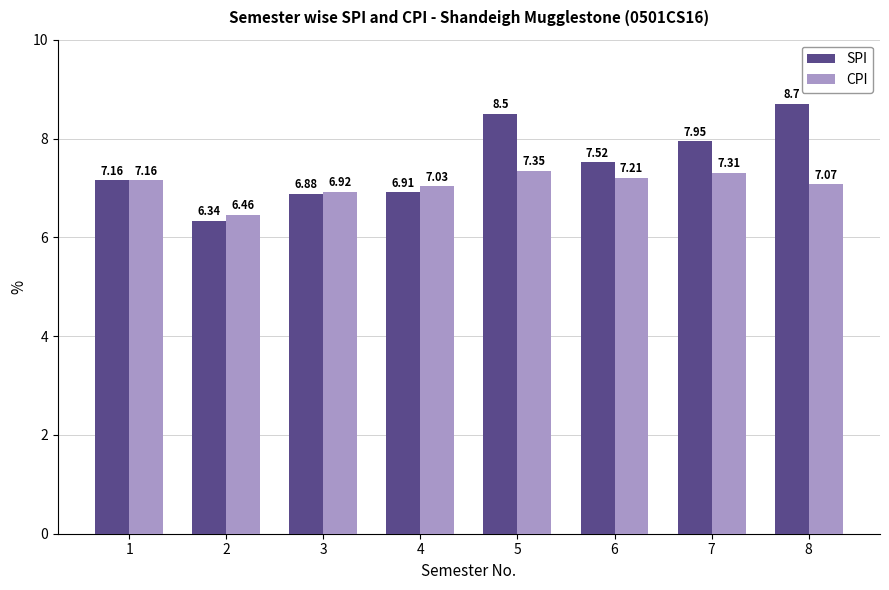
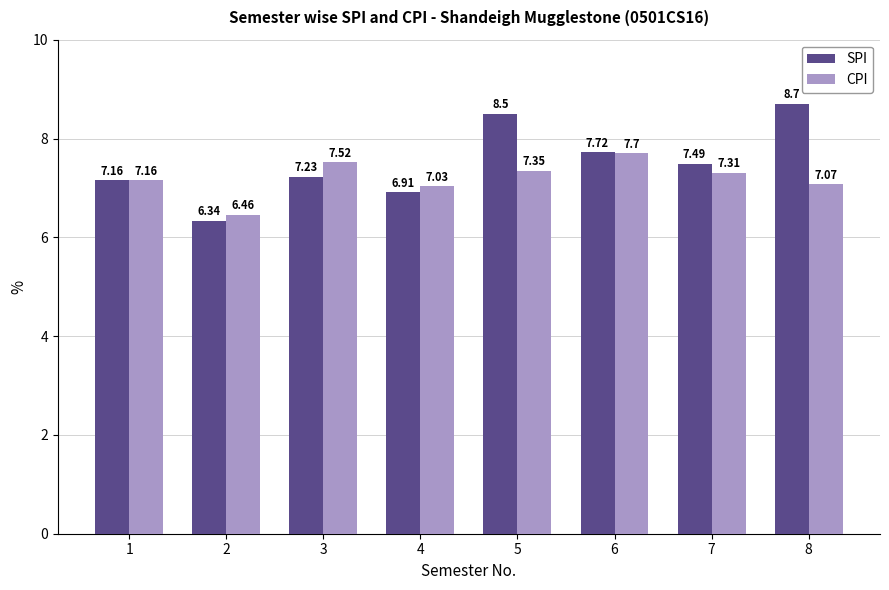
SPI, 3: 6.88 -> 7.23
CPI, 3: 6.92 -> 7.52
SPI, 6: 7.52 -> 7.72
CPI, 6: 7.21 -> 7.7
SPI, 7: 7.95 -> 7.49
